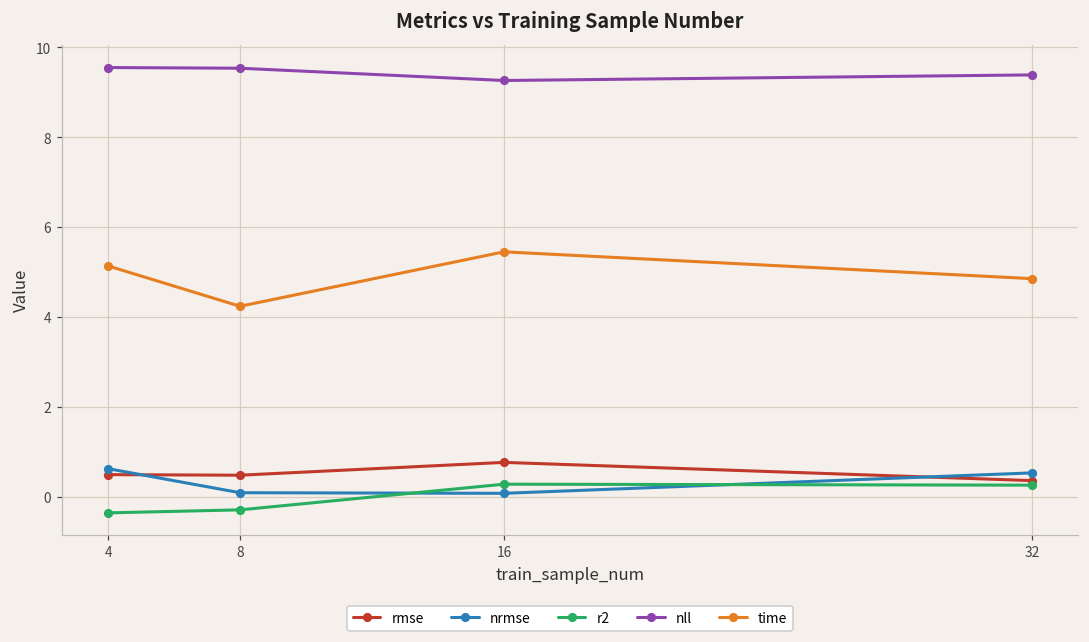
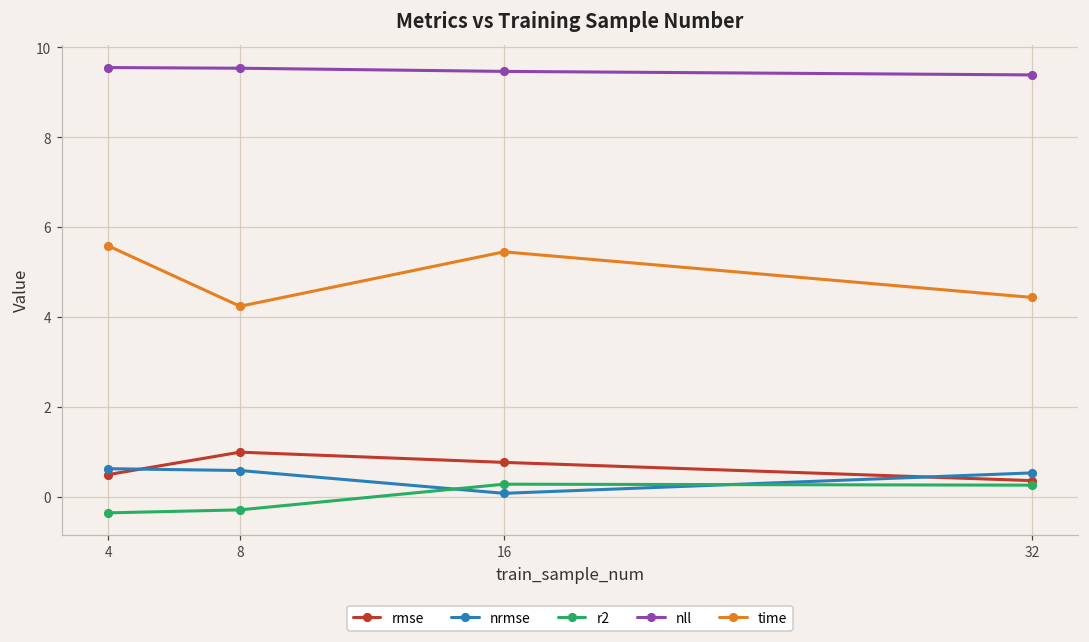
time, 4: 5.1 -> 5.6
rmse, 8: 0.5 -> 1.0
nrmse, 8: 0.1 -> 0.6
nll, 16: 9.3 -> 9.5
time, 32: 4.9 -> 4.4
